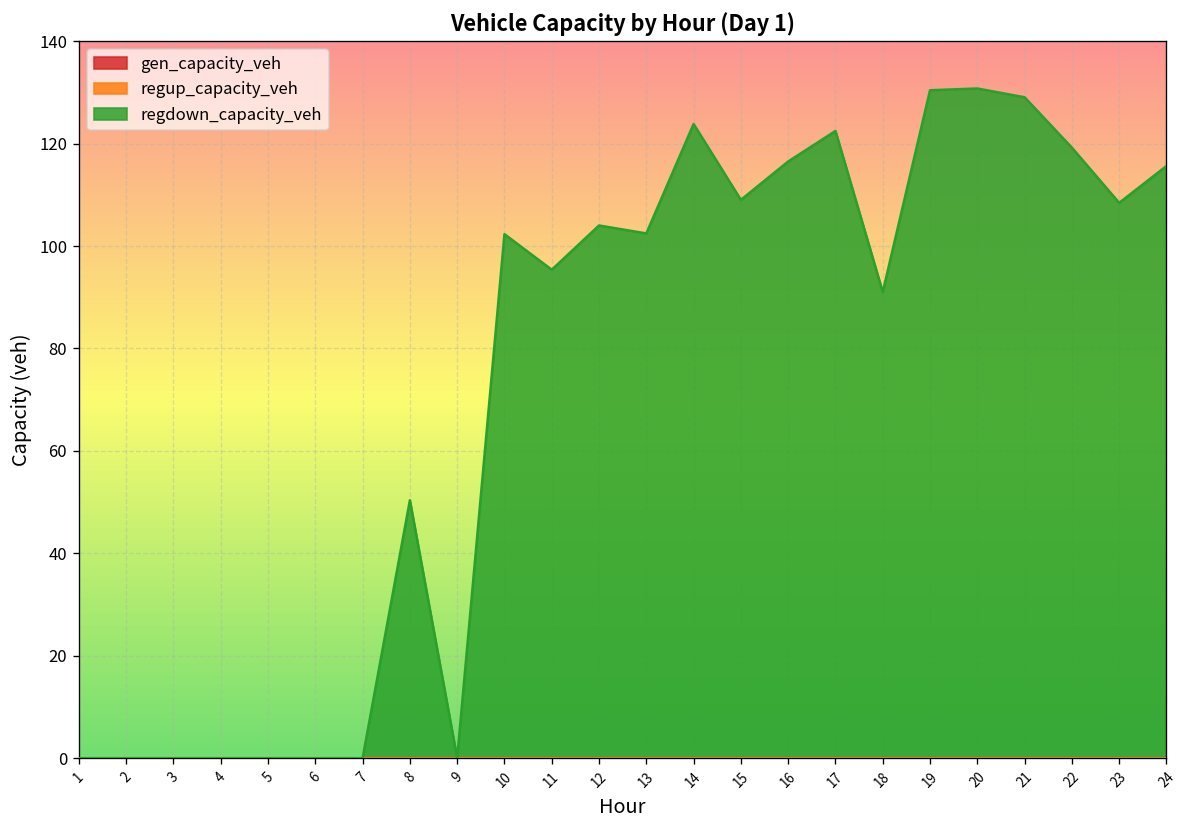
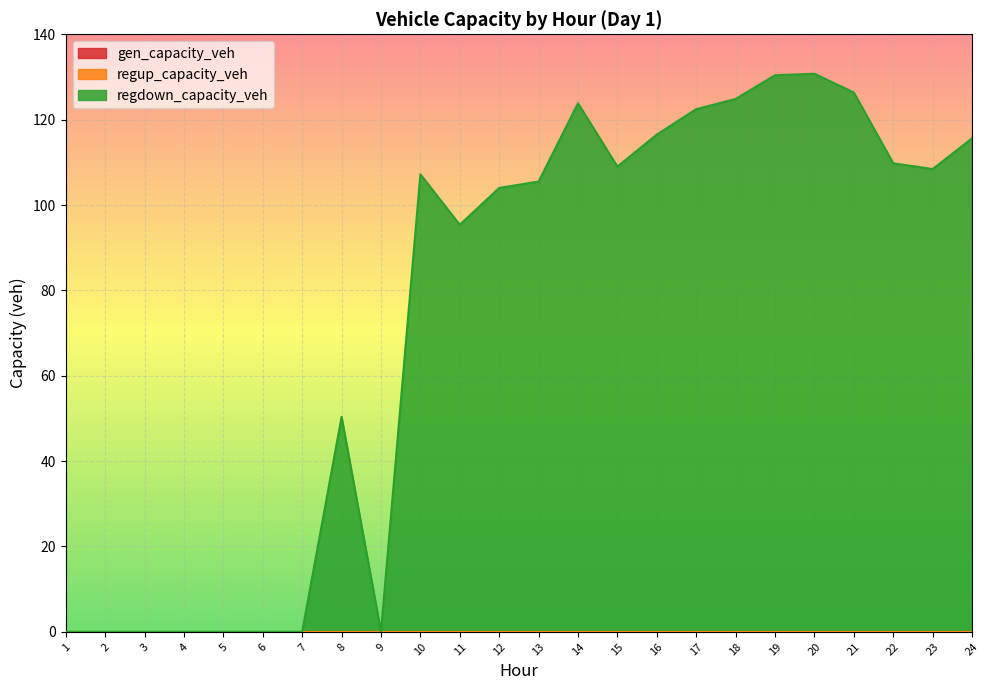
regdown_capacity_veh, 10: 102 -> 107
regdown_capacity_veh, 13: 102 -> 105
regdown_capacity_veh, 18: 91 -> 125
regdown_capacity_veh, 21: 129 -> 126
regdown_capacity_veh, 22: 119 -> 110
